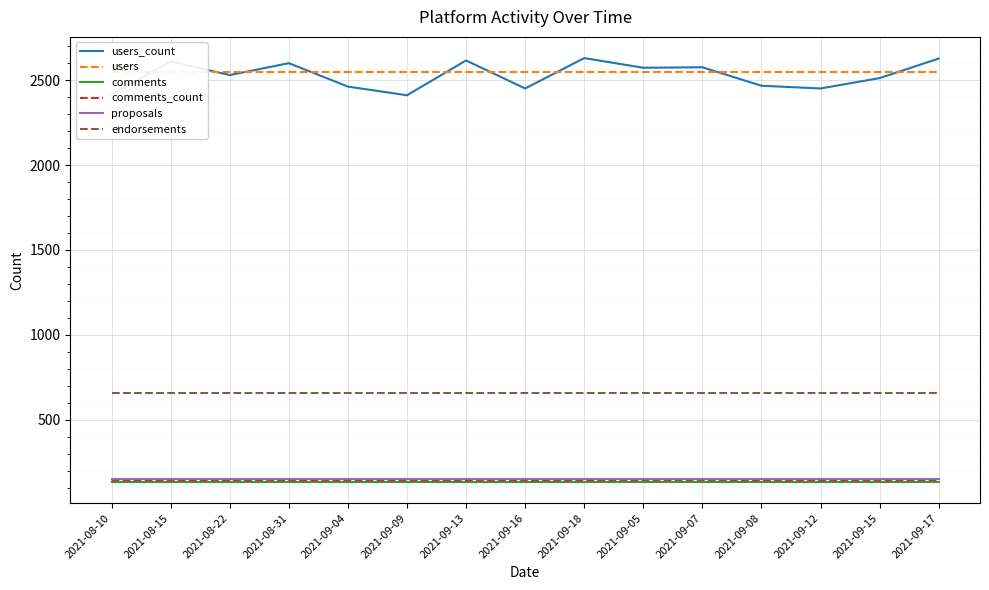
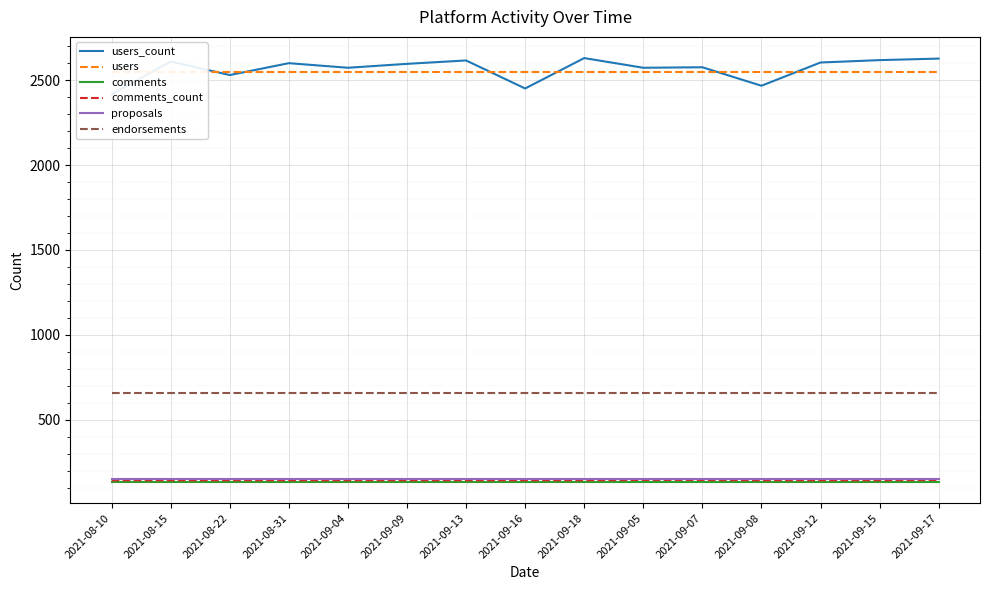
users_count, 2021-09-04: 2460 -> 2570
users_count, 2021-09-09: 2410 -> 2600
users_count, 2021-09-12: 2450 -> 2600
users_count, 2021-09-15: 2510 -> 2620
